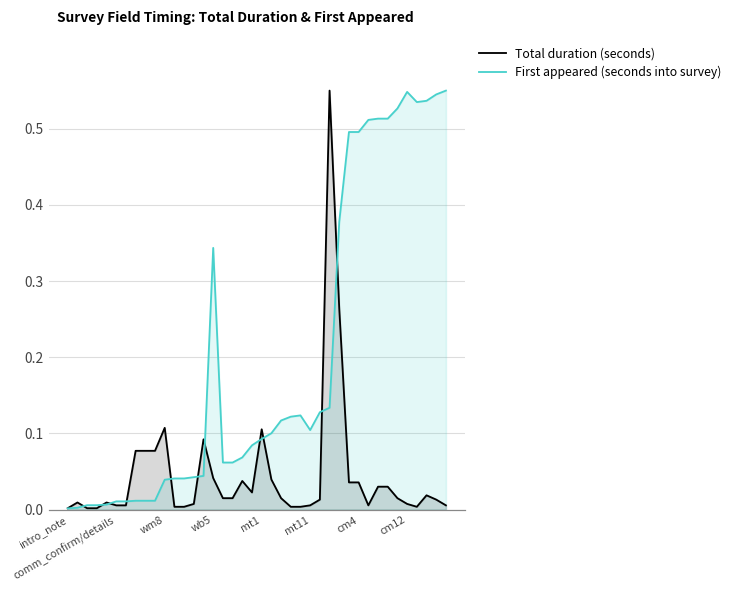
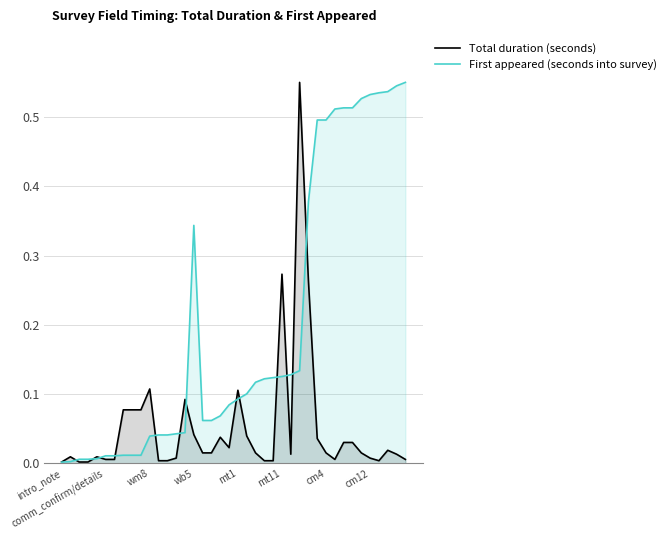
Total duration (seconds), mt11: 0.01 -> 0.27
First appeared (seconds into survey), mt11: 0.10 -> 0.13
Total duration (seconds), cm4: 0.04 -> 0.02
First appeared (seconds into survey), cm12: 0.55 -> 0.53
